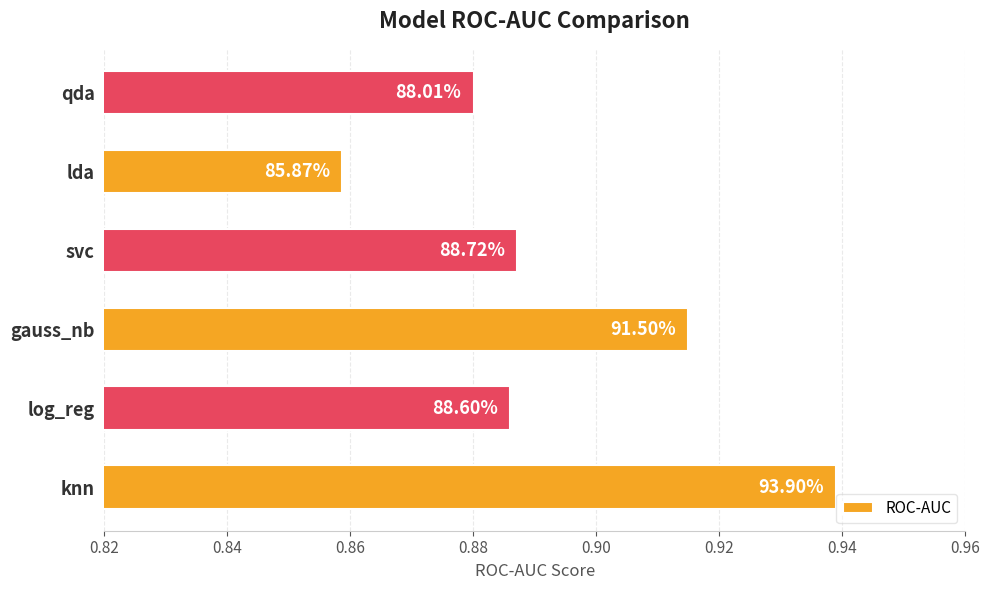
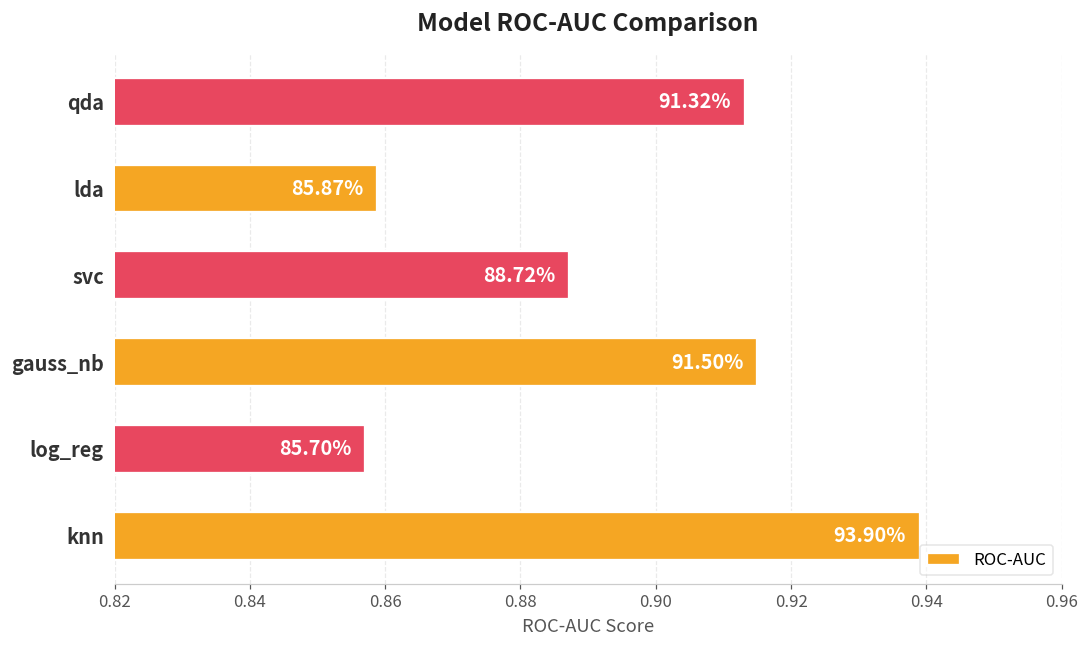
qda: 88.01% -> 91.32%
log_reg: 88.60% -> 85.70%
